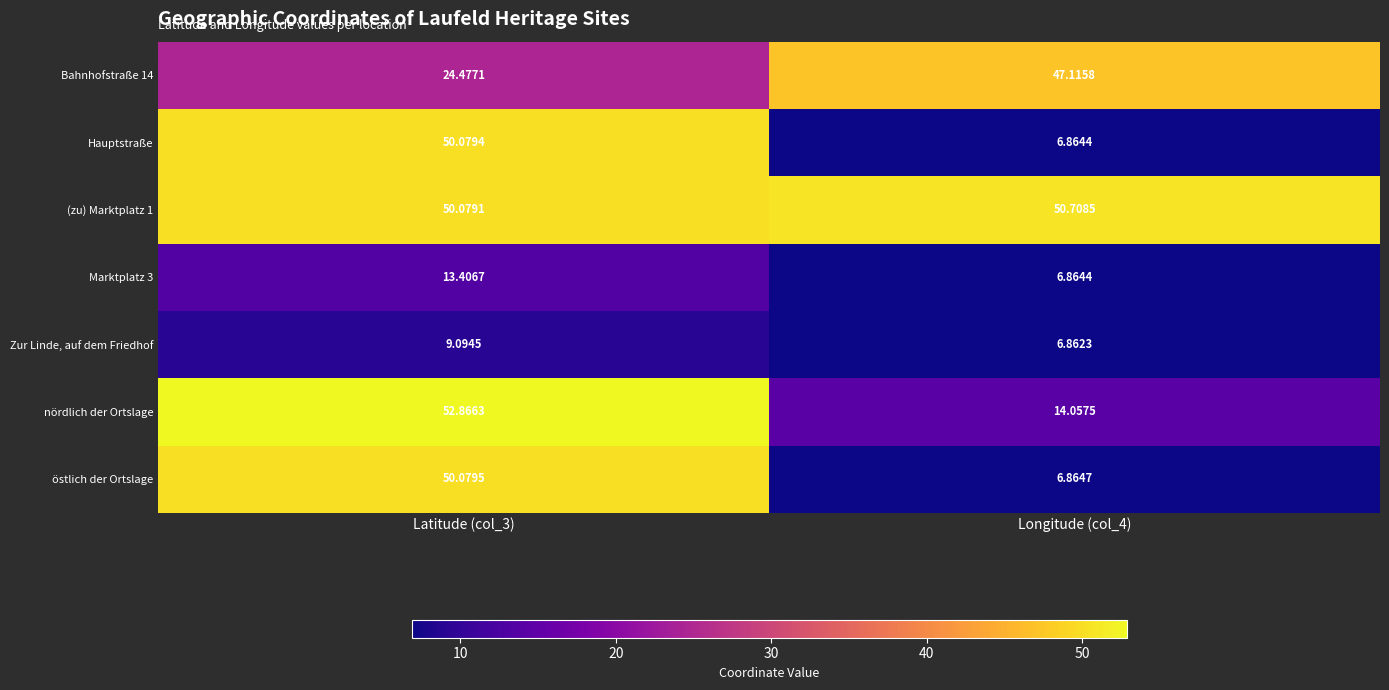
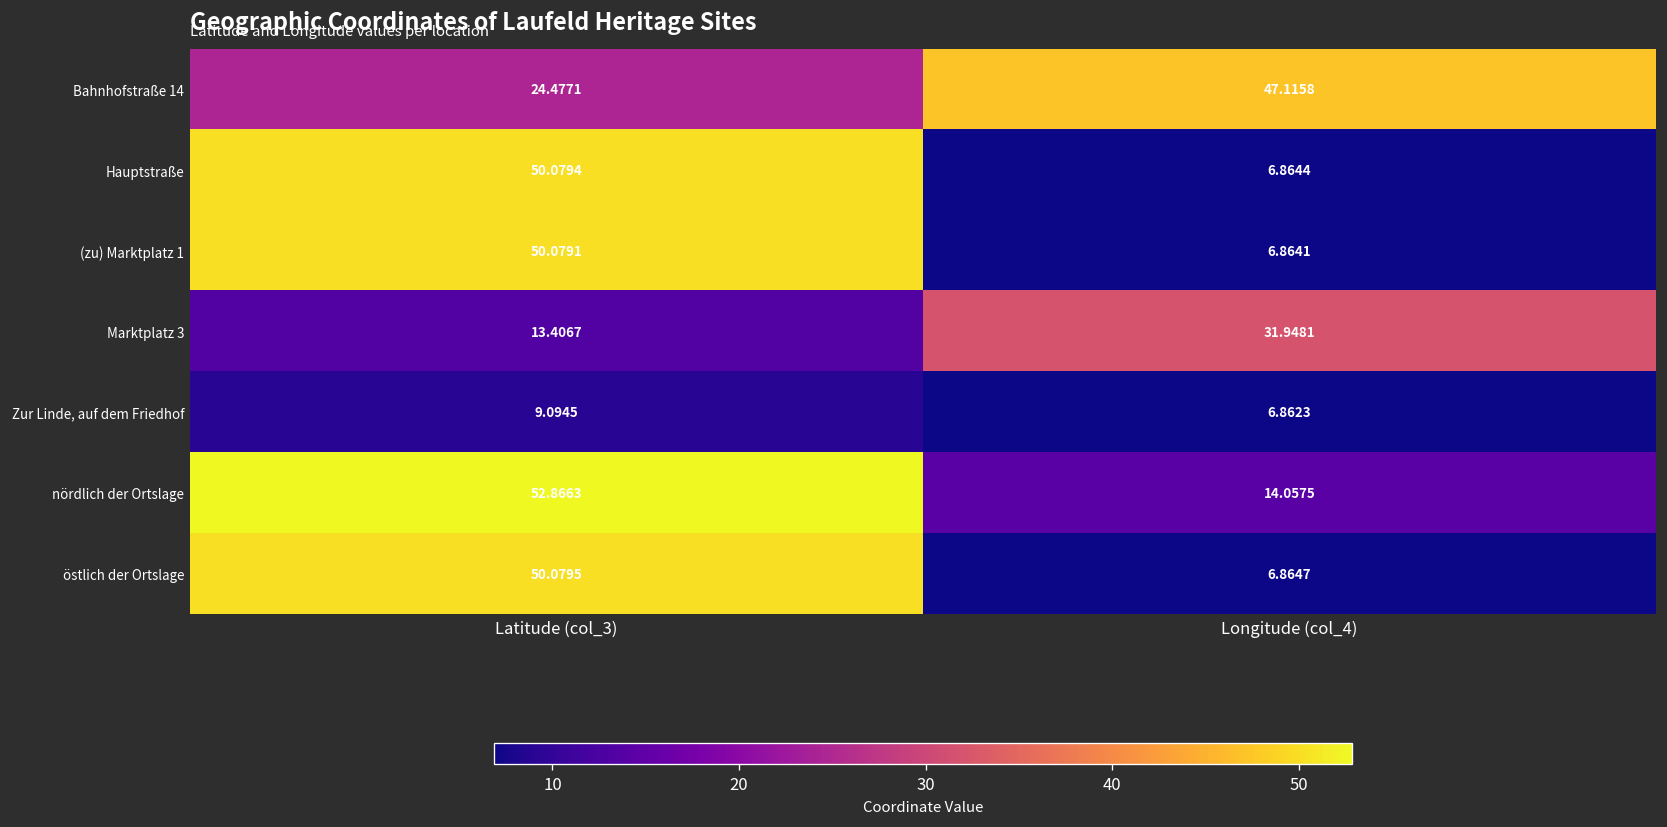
(zu) Marktplatz 1, Longitude (col_4): 50.7085 -> 6.8641
Marktplatz 3, Longitude (col_4): 6.8644 -> 31.9481
